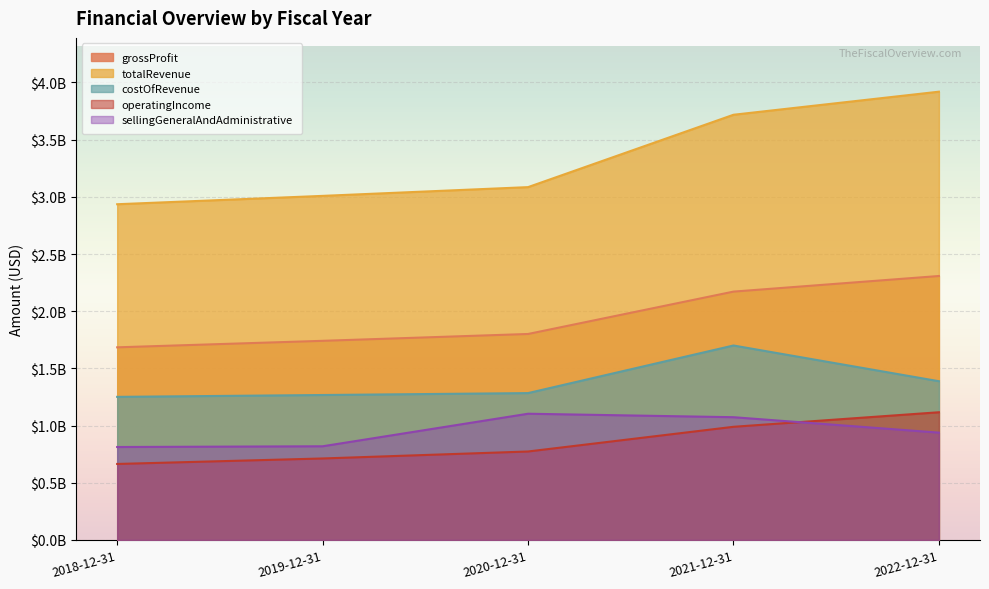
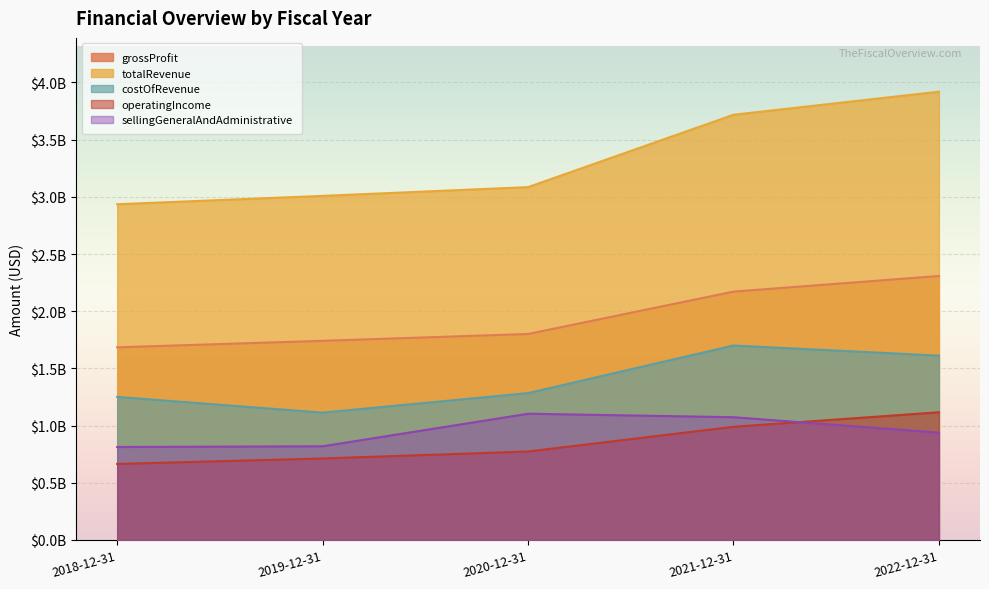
costOfRevenue, 2019-12-31: $1270000000 -> $1110000000
costOfRevenue, 2022-12-31: $1390000000 -> $1610000000
